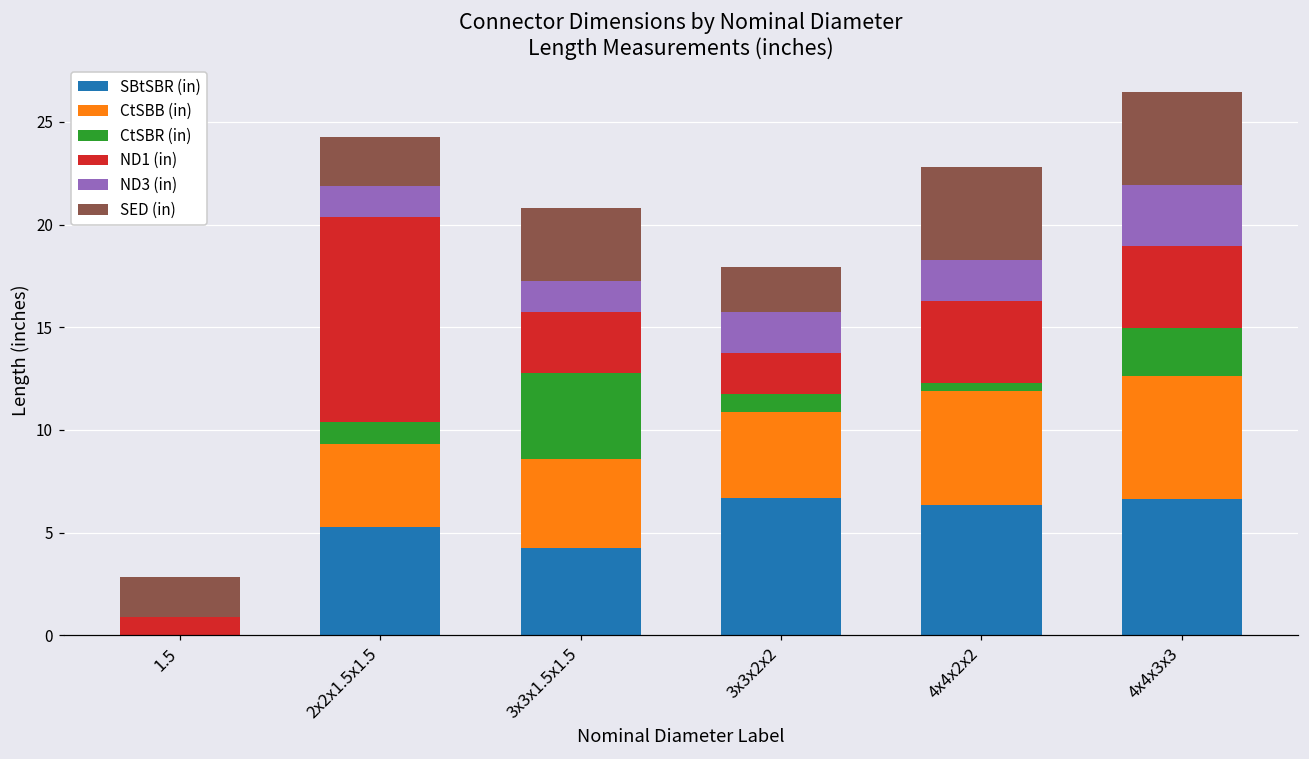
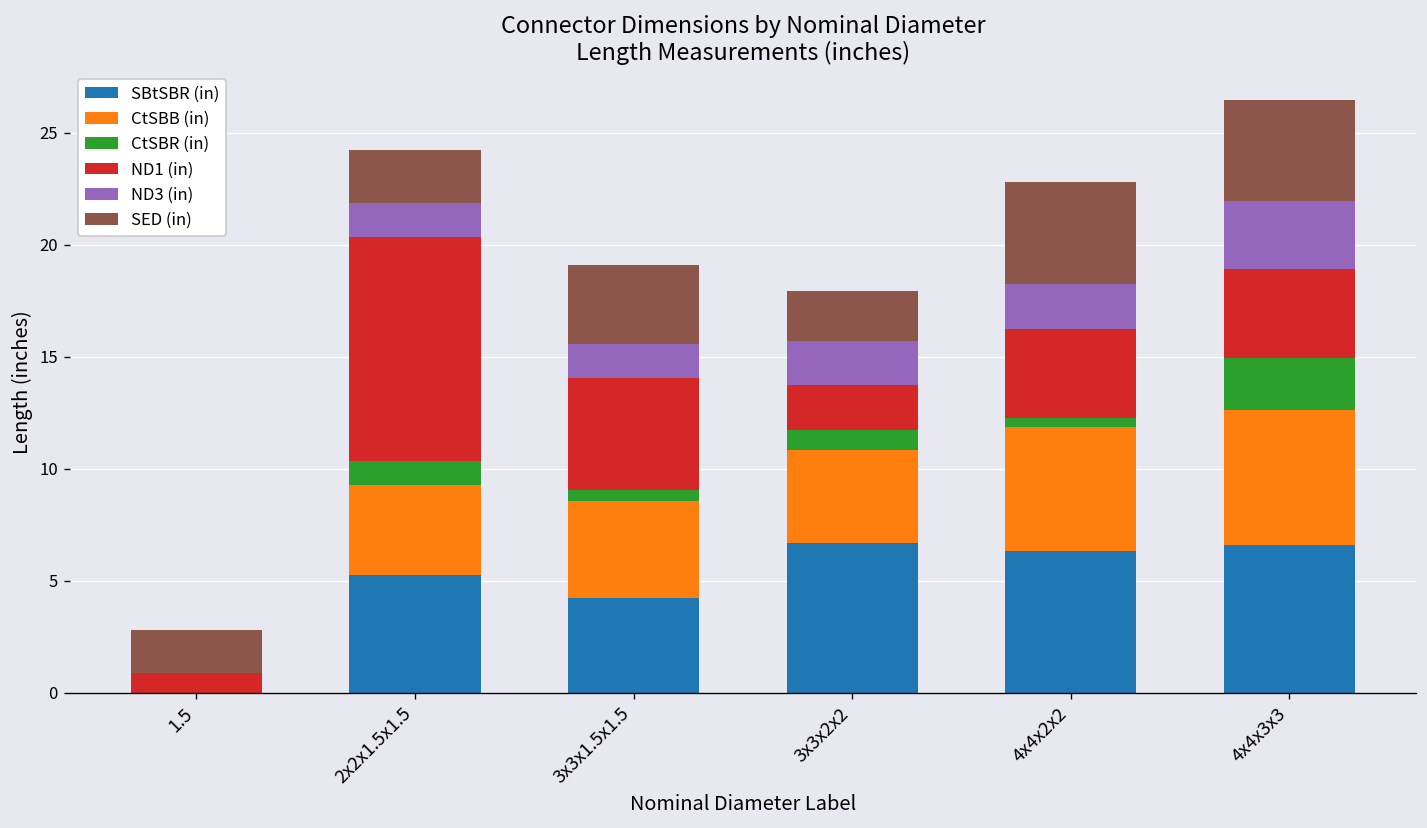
CtSBR (in), 3x3x1.5x1.5: 4.2 -> 0.5
ND1 (in), 3x3x1.5x1.5: 3 -> 5
